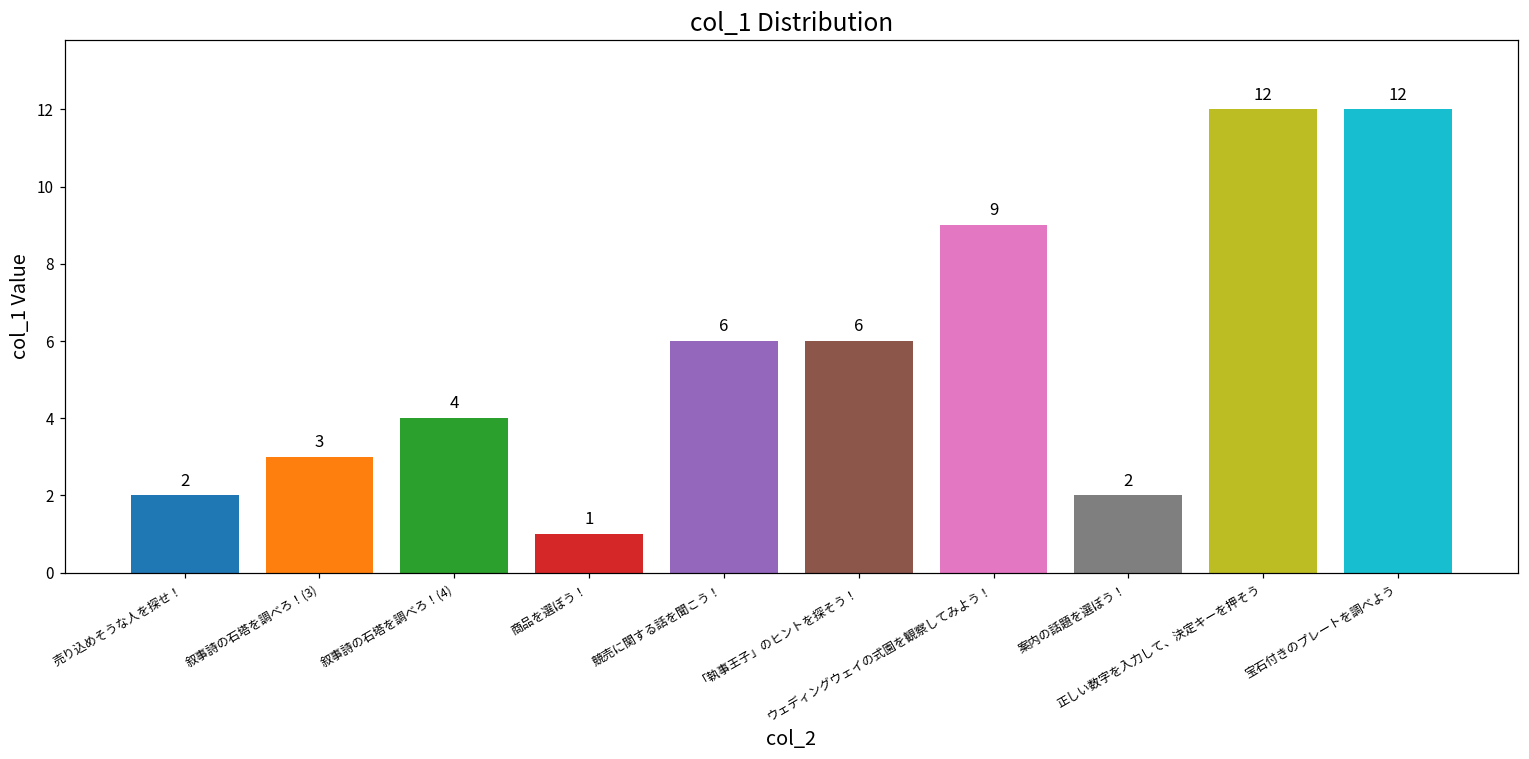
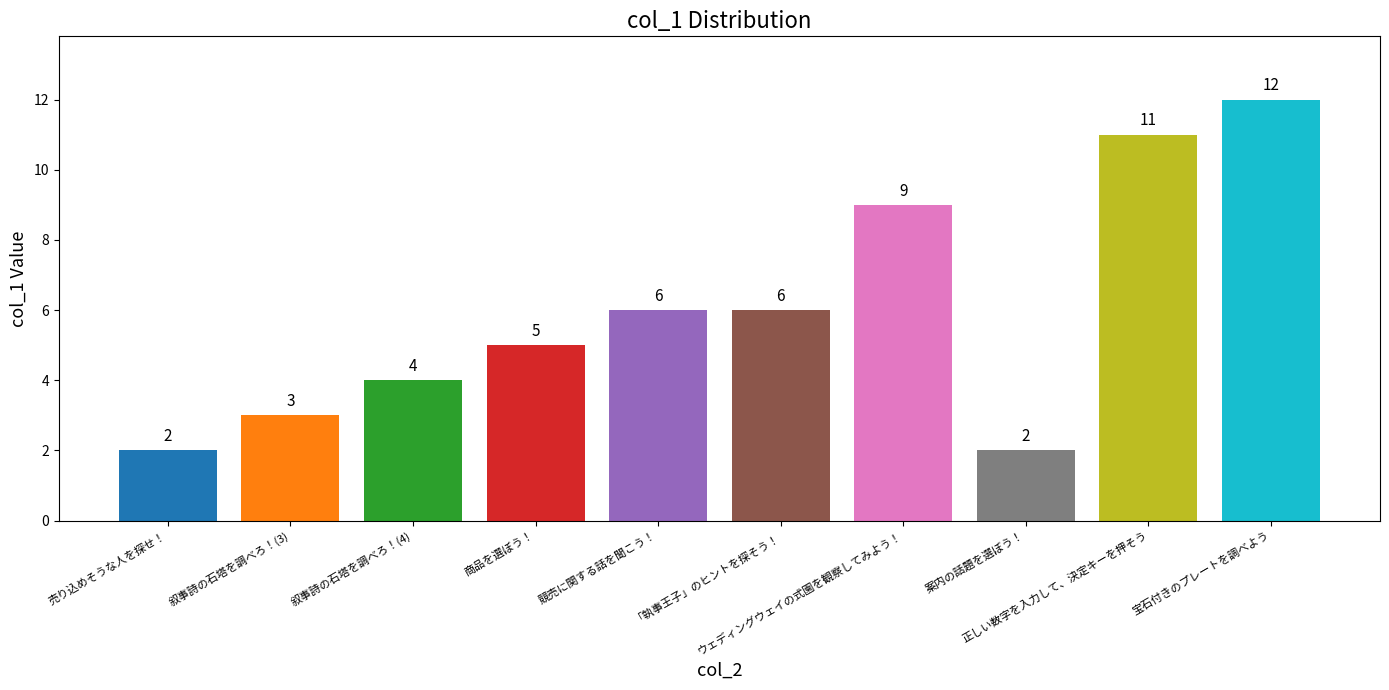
商品を選ぼう！: 1 -> 5
正しい数字を入力して、決定キーを押そう: 12 -> 11
